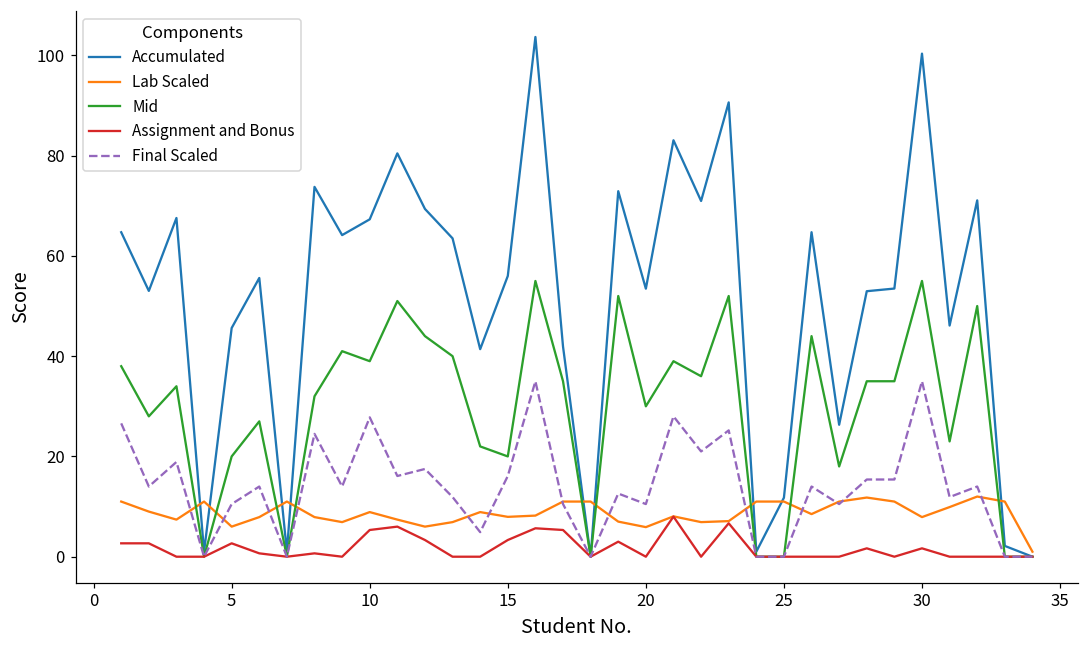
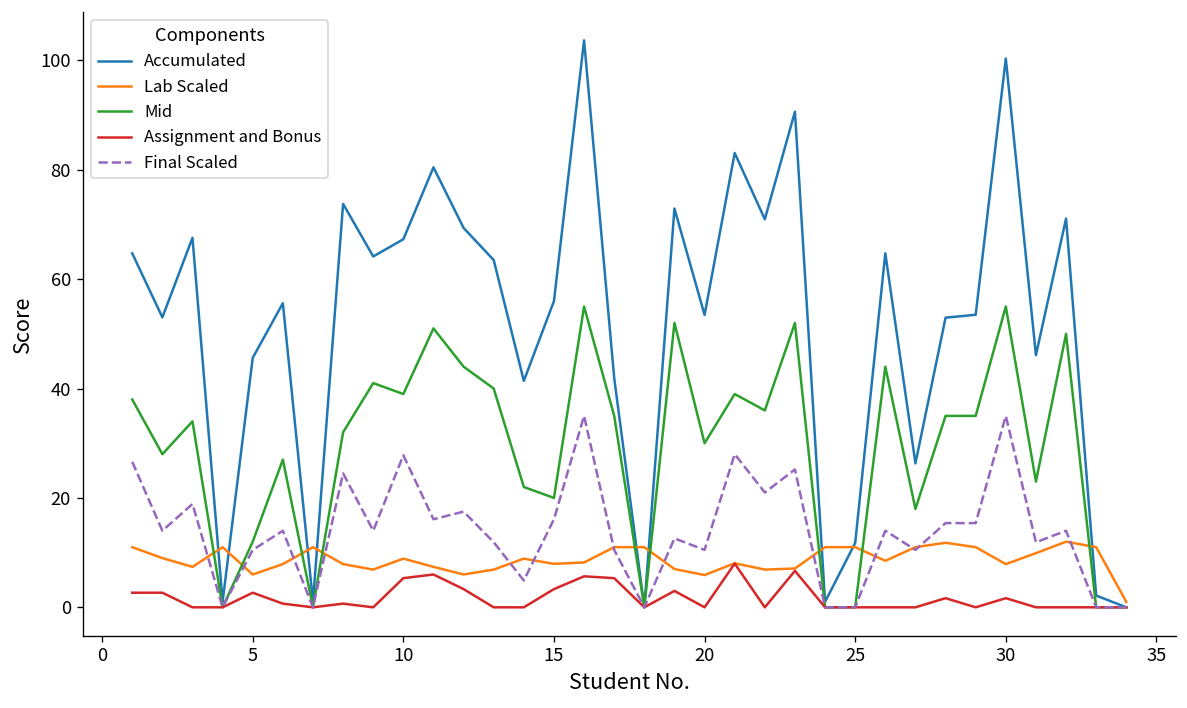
Mid, 5: 20 -> 12
